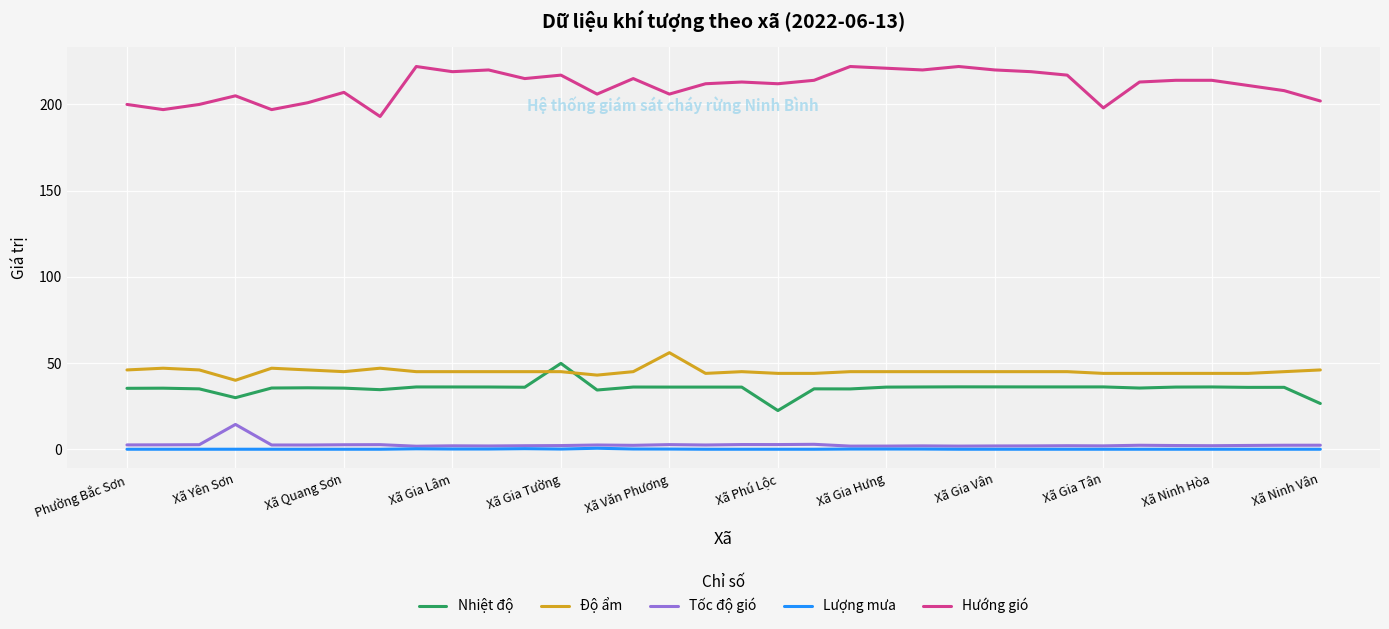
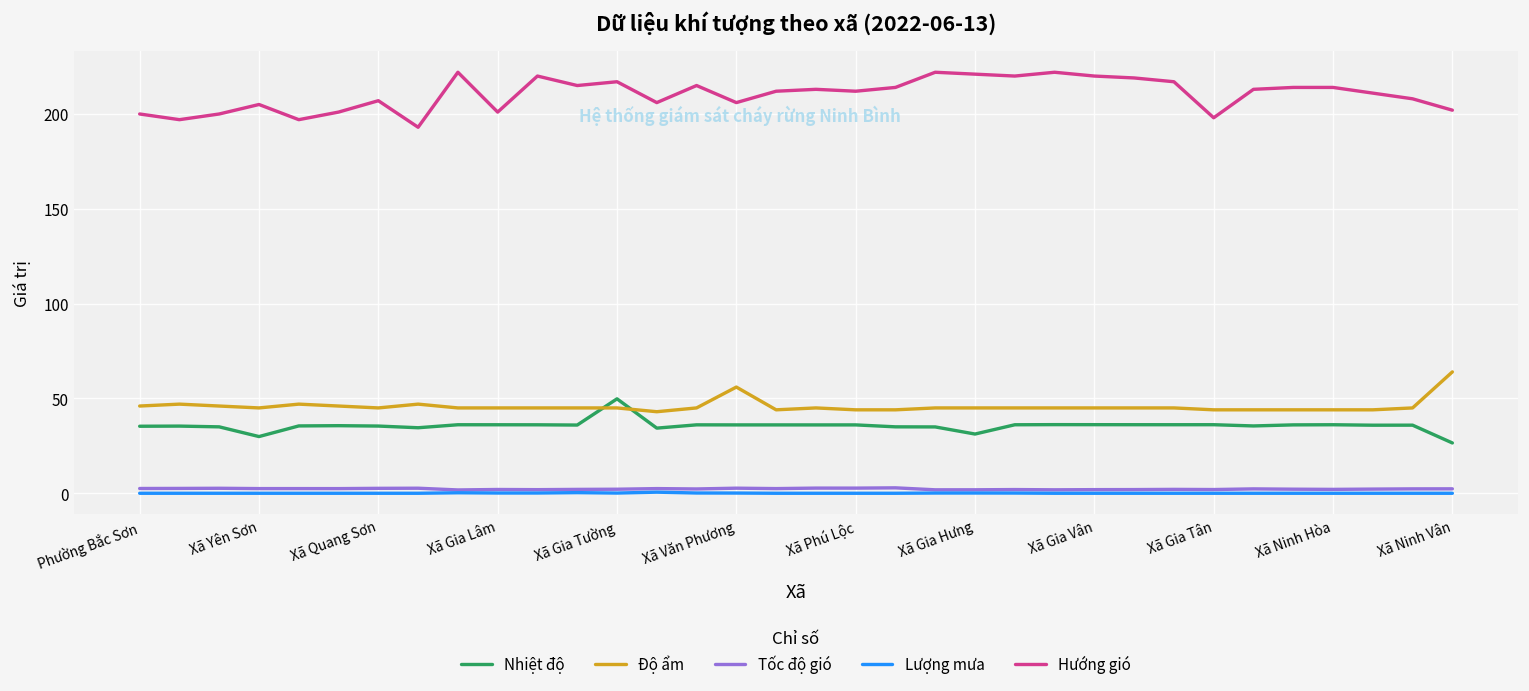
Độ ẩm, Xã Yên Sơn: 40 -> 45
Tốc độ gió, Xã Yên Sơn: 14 -> 2
Hướng gió, Xã Gia Lâm: 219 -> 201
Nhiệt độ, Xã Phú Lộc: 22 -> 36
Nhiệt độ, Xã Gia Hưng: 36 -> 31
Độ ẩm, Xã Ninh Vân: 46 -> 64
